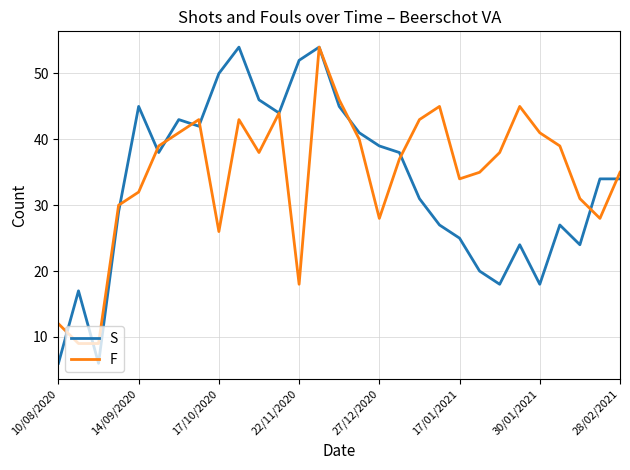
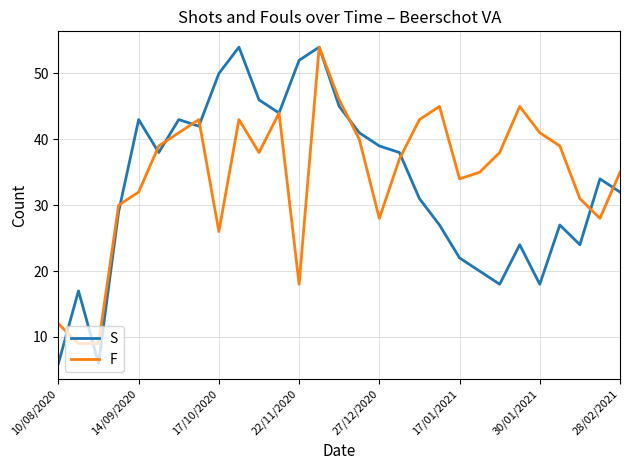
S, 14/09/2020: 45 -> 43
S, 17/01/2021: 25 -> 22
S, 28/02/2021: 34 -> 32
